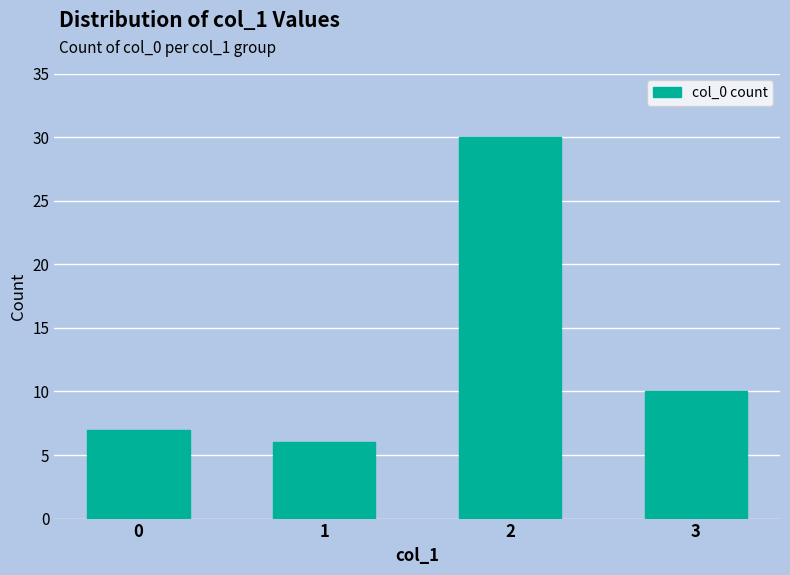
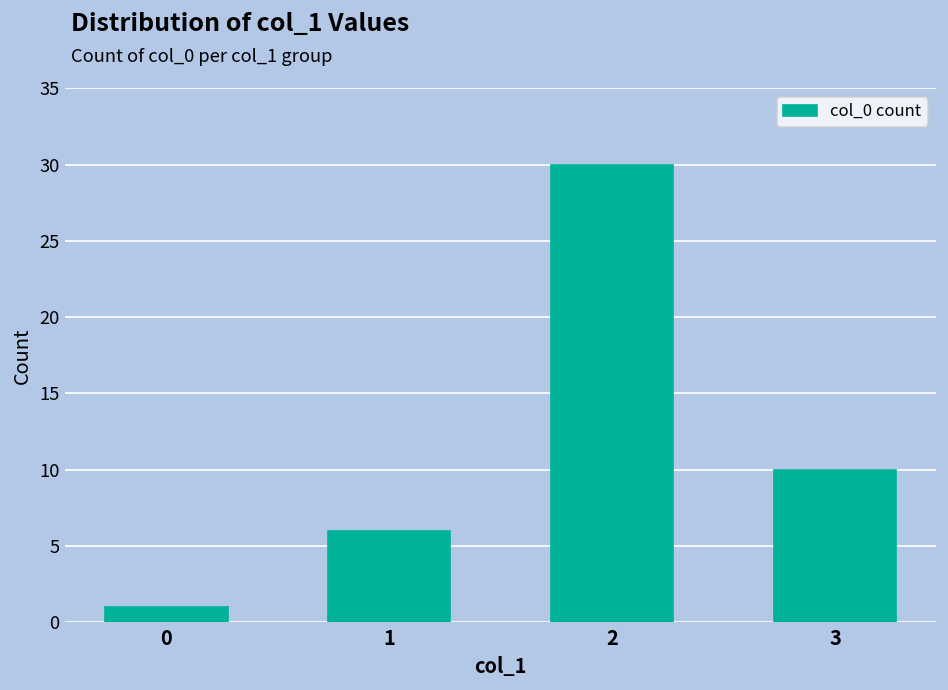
0: 7 -> 1
